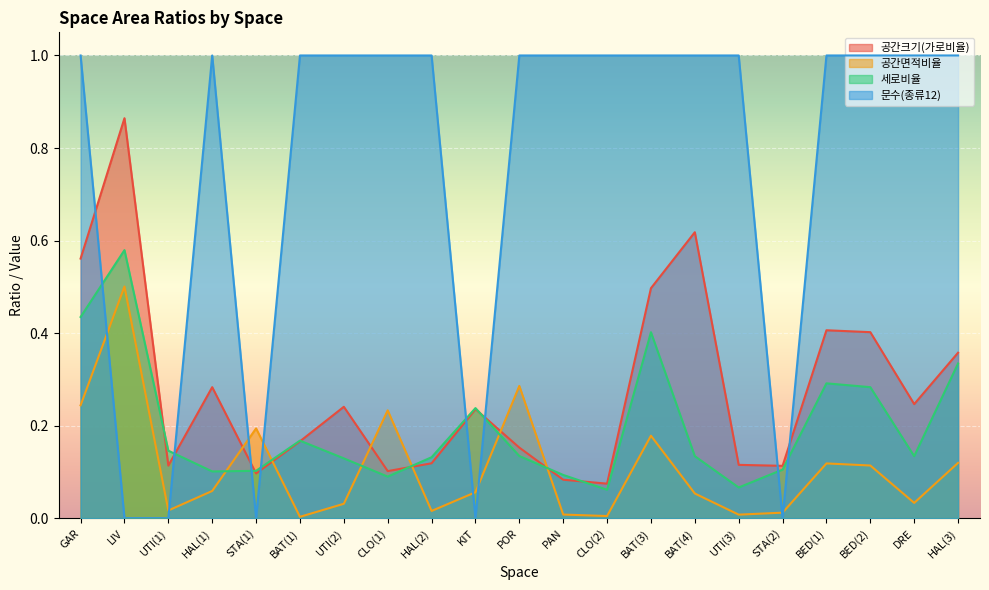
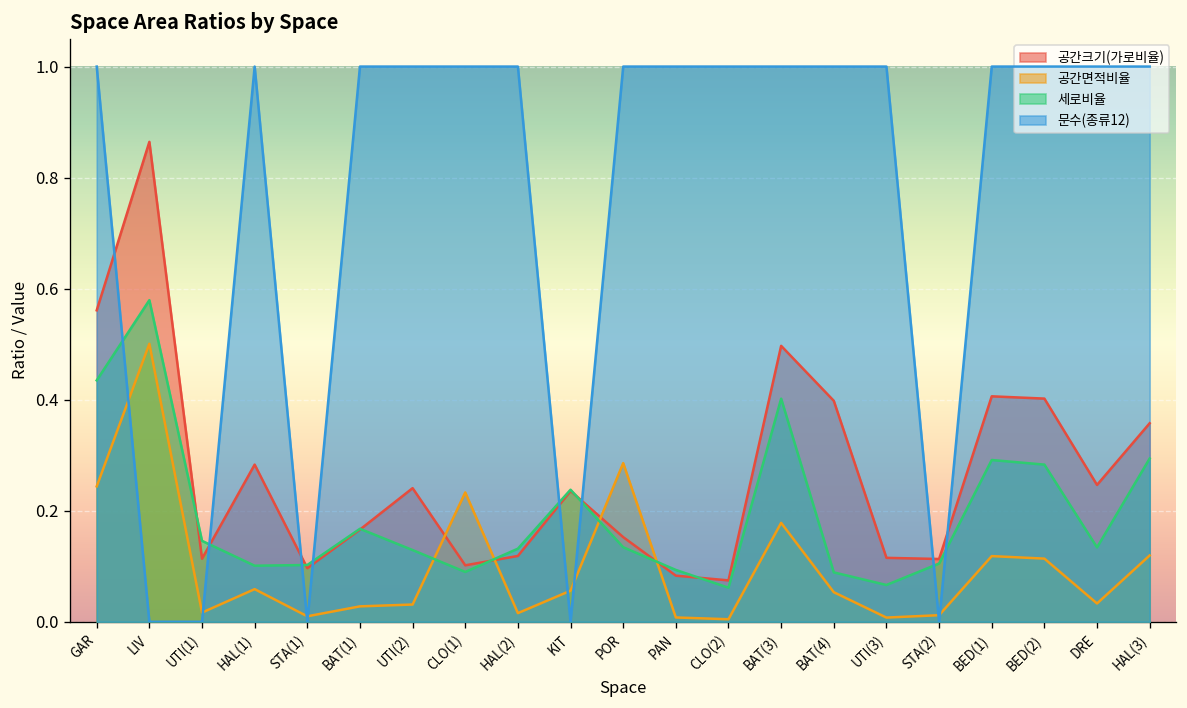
공간면적비율, STA(1): 0.19 -> 0.01
공간면적비율, BAT(1): 0.00 -> 0.03
공간크기(가로비율), BAT(4): 0.62 -> 0.40
세로비율, BAT(4): 0.13 -> 0.09
세로비율, HAL(3): 0.33 -> 0.29
